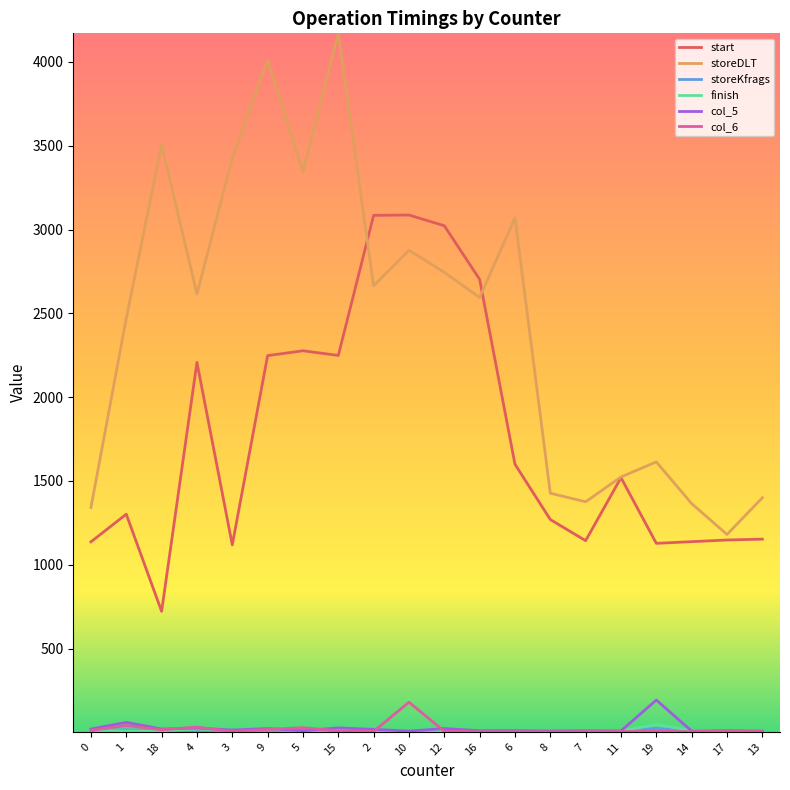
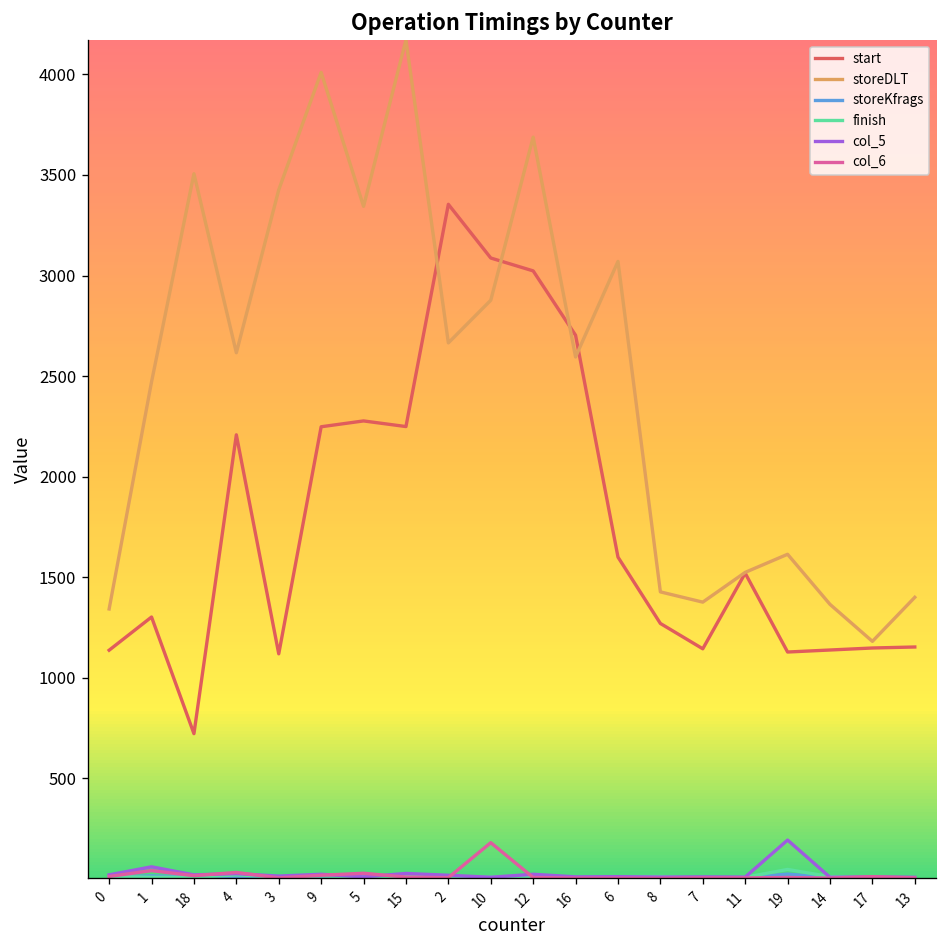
start, 2: 3090 -> 3350
storeDLT, 12: 2750 -> 3690
